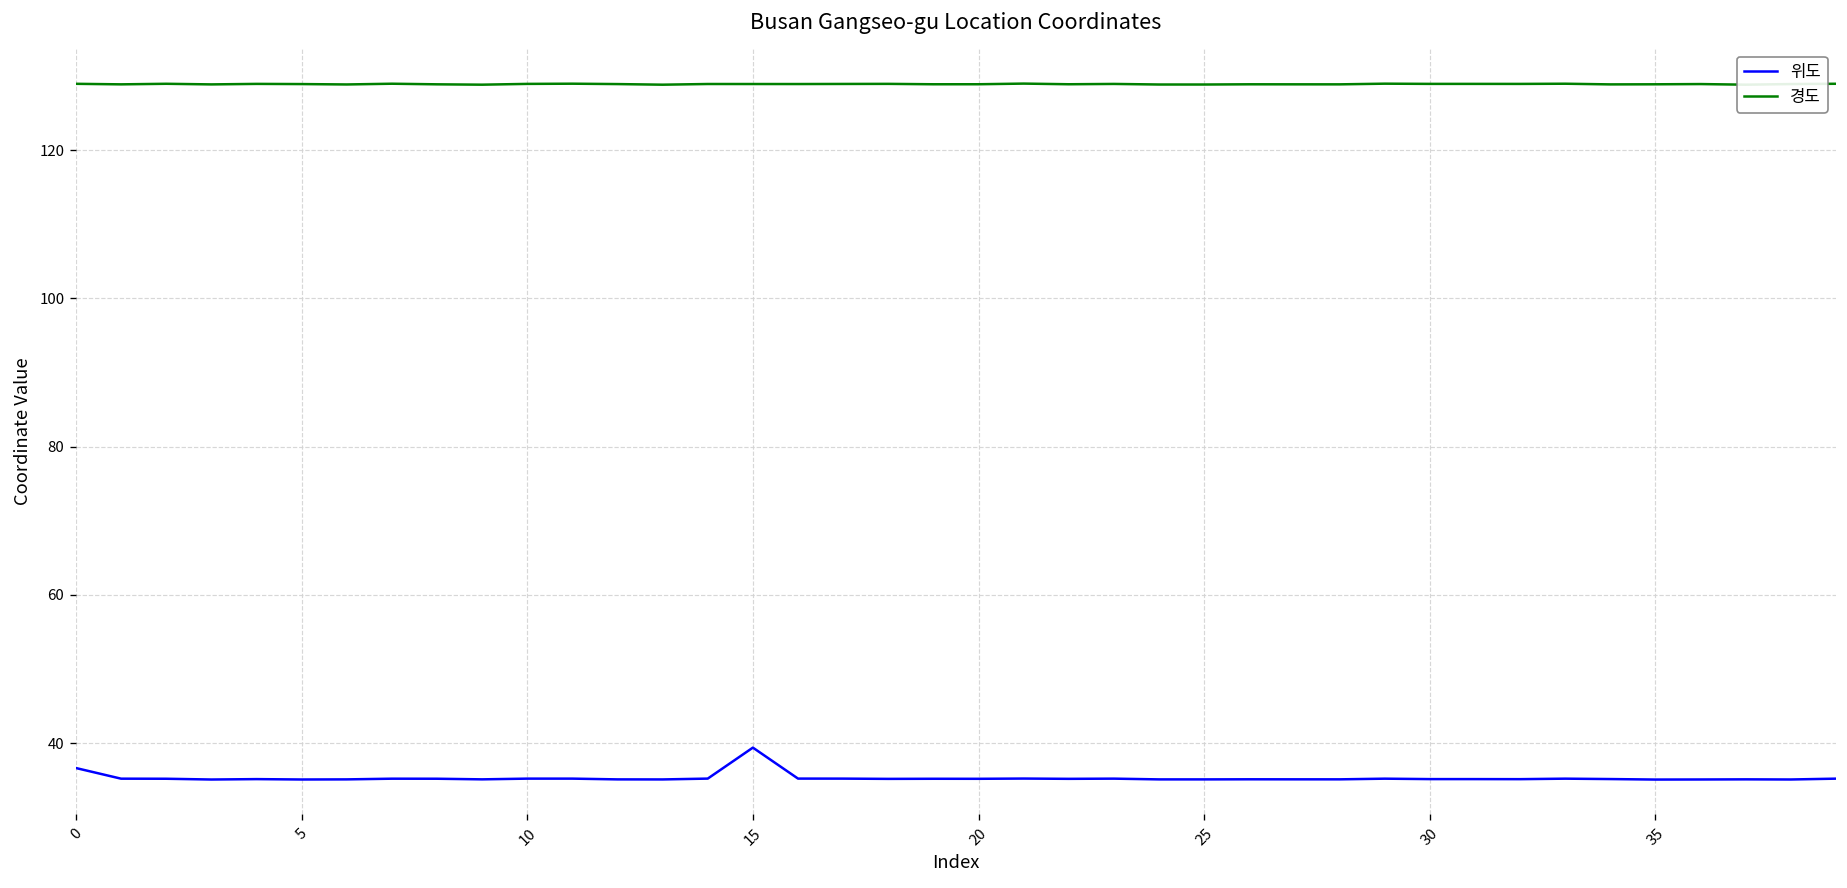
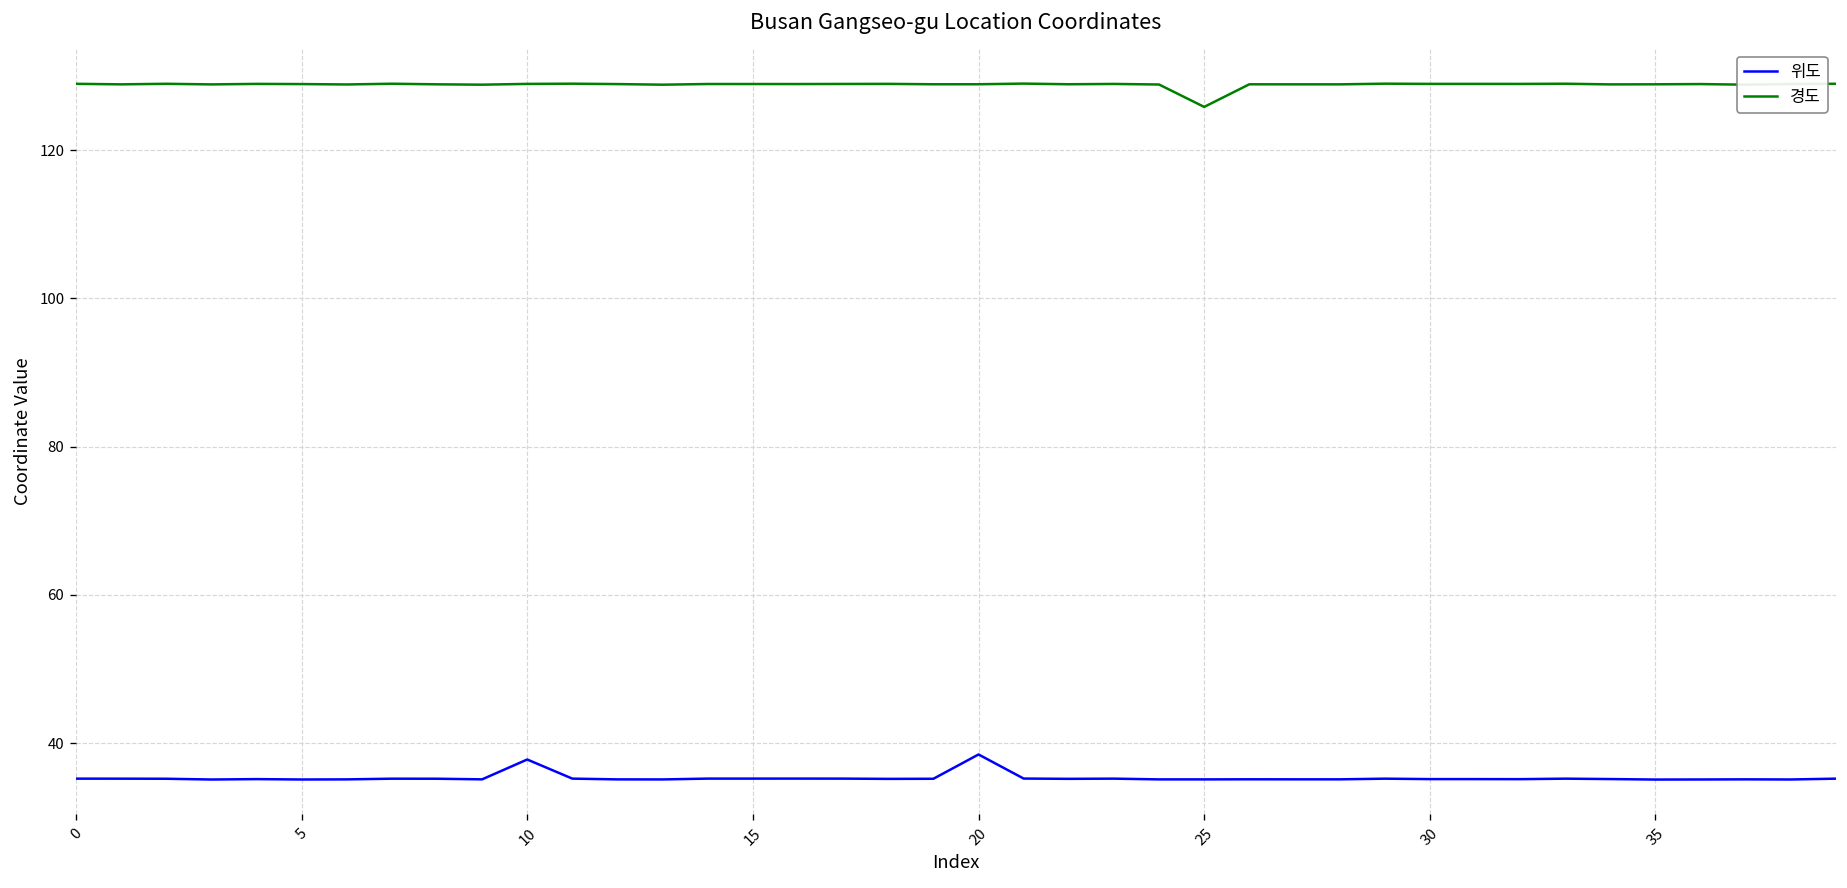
위도, 0: 37 -> 35
위도, 10: 35 -> 38
위도, 15: 39 -> 35
위도, 20: 35 -> 38
경도, 25: 129 -> 126
